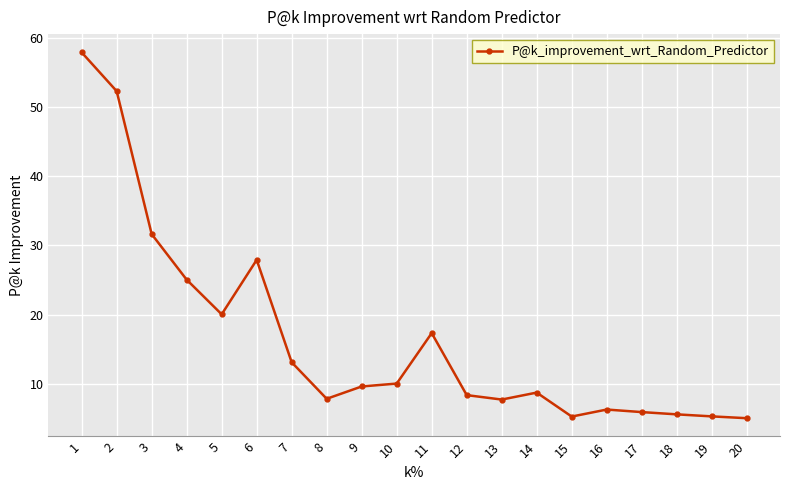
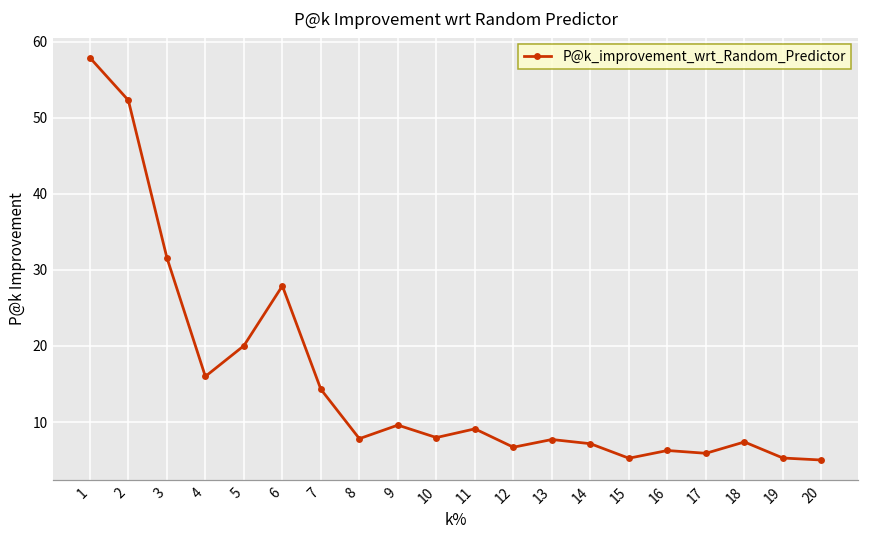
4: 25 -> 16
7: 13 -> 14
10: 10 -> 8
11: 17 -> 9
12: 8 -> 7
14: 9 -> 7
18: 6 -> 7
